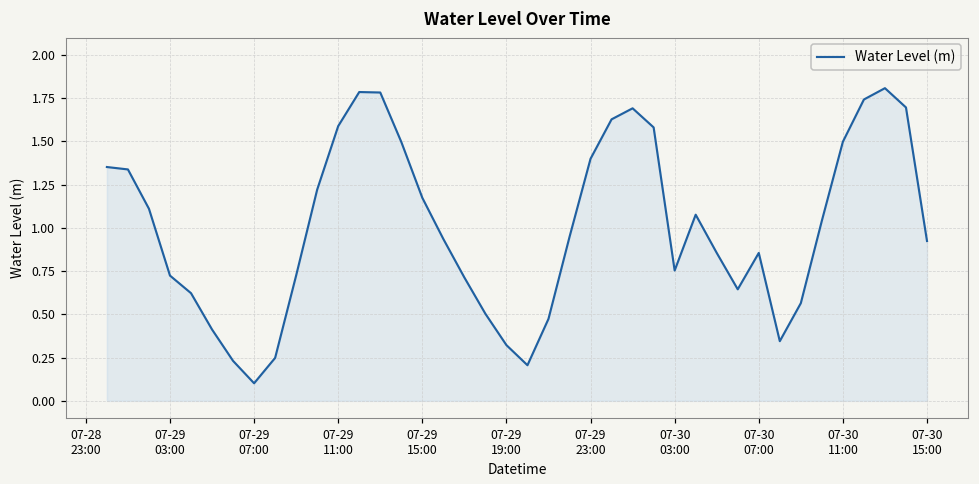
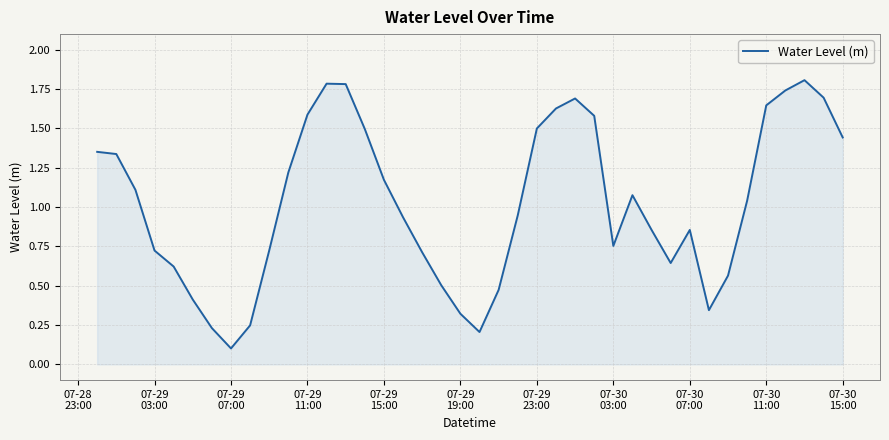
07-29 23:00: 1.40 -> 1.50
07-30 11:00: 1.50 -> 1.65
07-30 15:00: 0.92 -> 1.44
